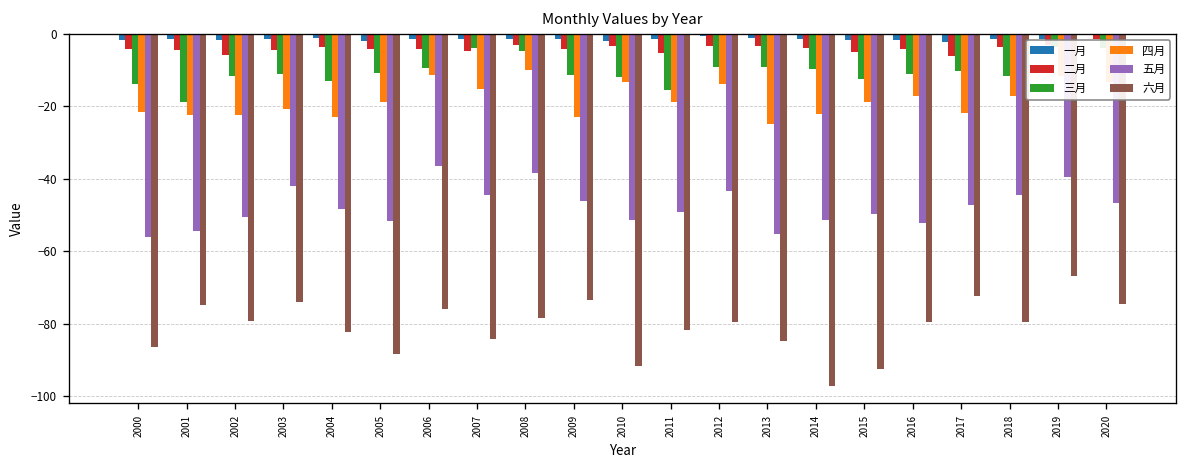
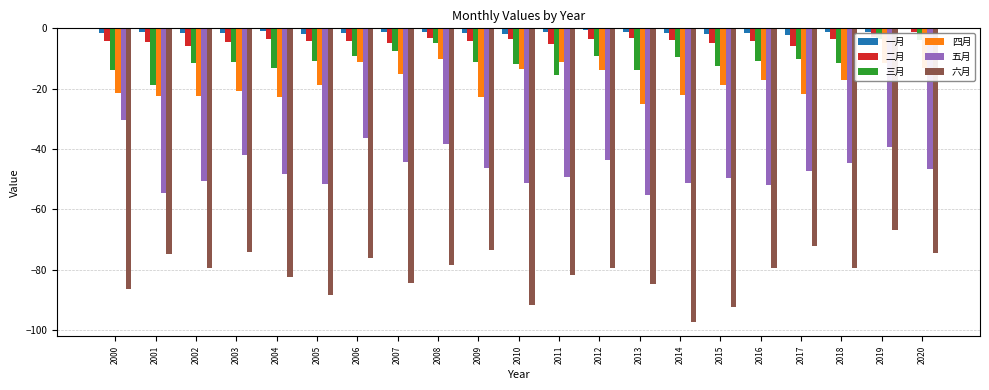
五月, 2000: -56 -> -31
三月, 2007: -4 -> -7
四月, 2011: -19 -> -11
三月, 2013: -9 -> -14
